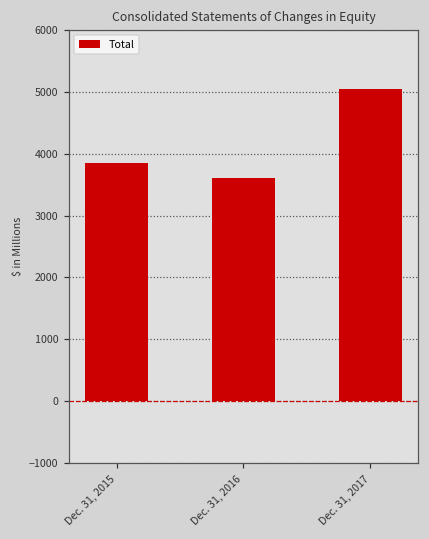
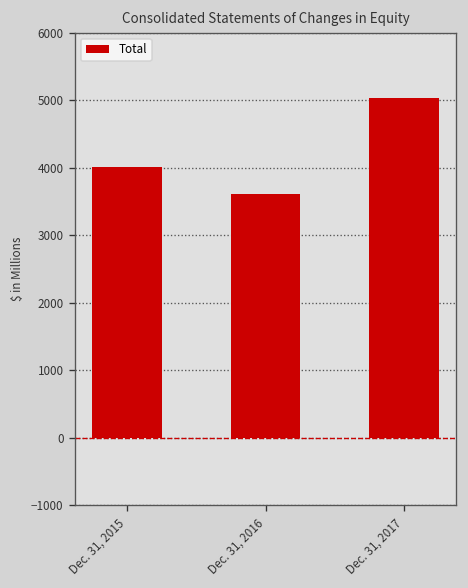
Dec. 31, 2015: 3900 -> 4000
